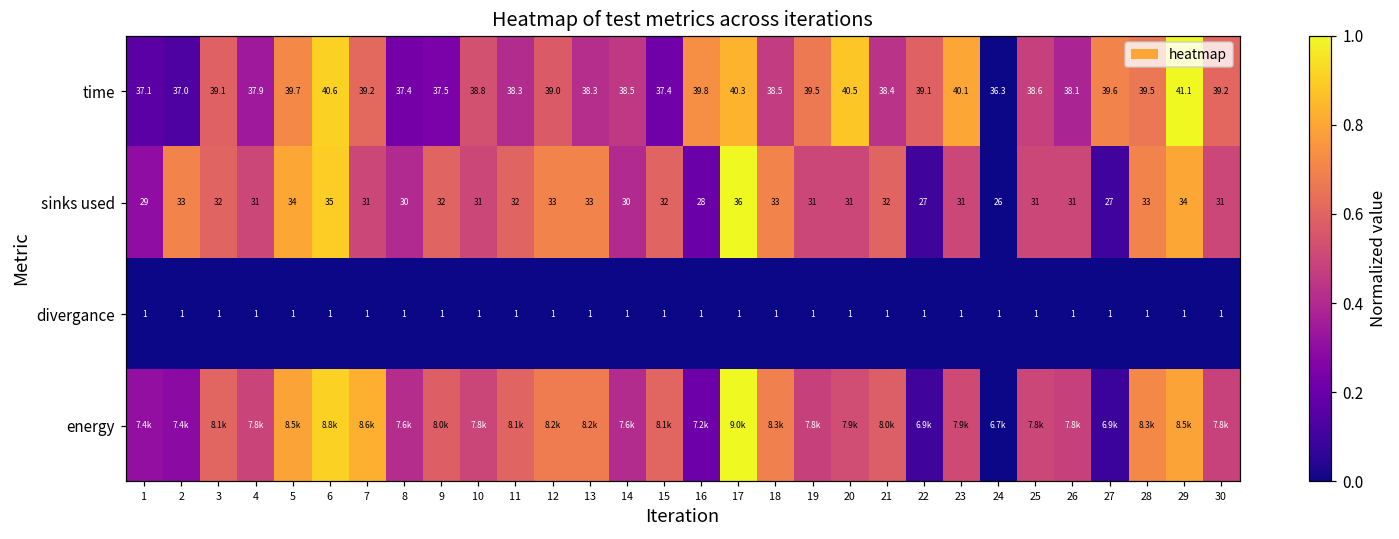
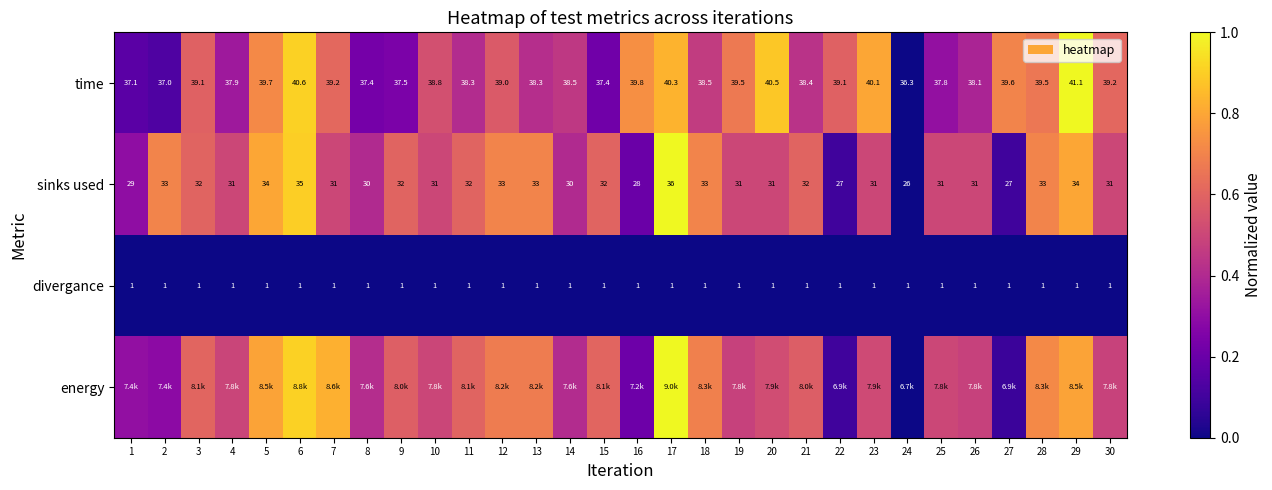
time, 25: 38.6 -> 37.8
